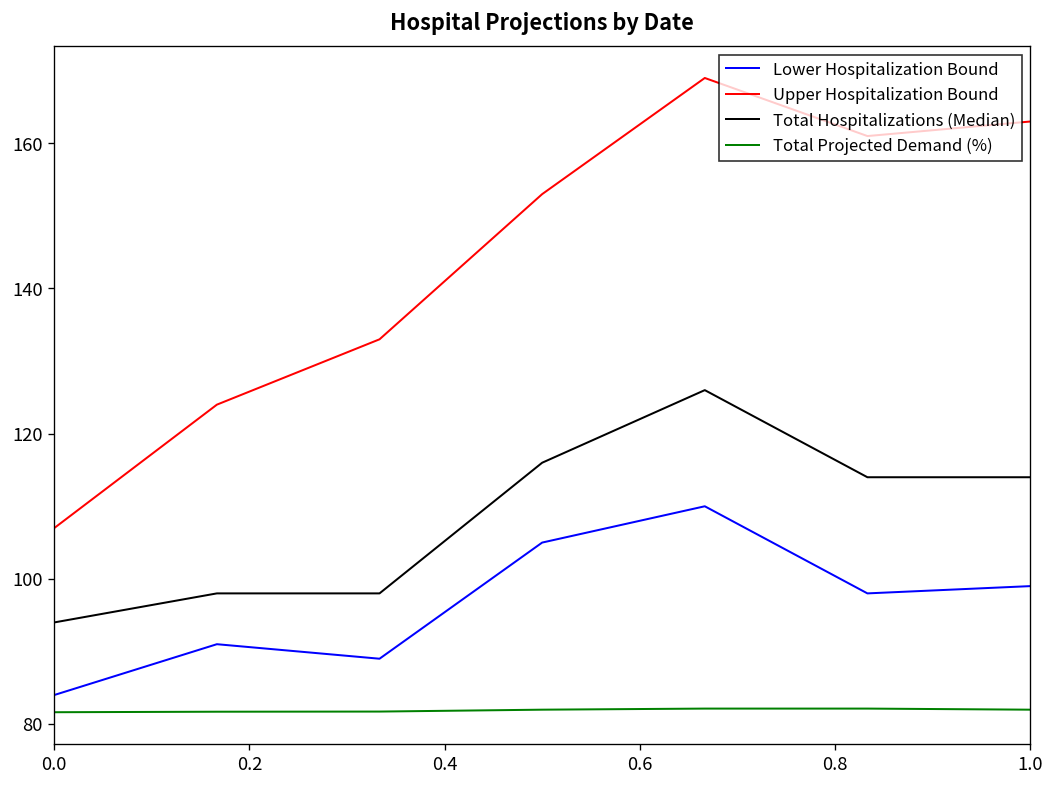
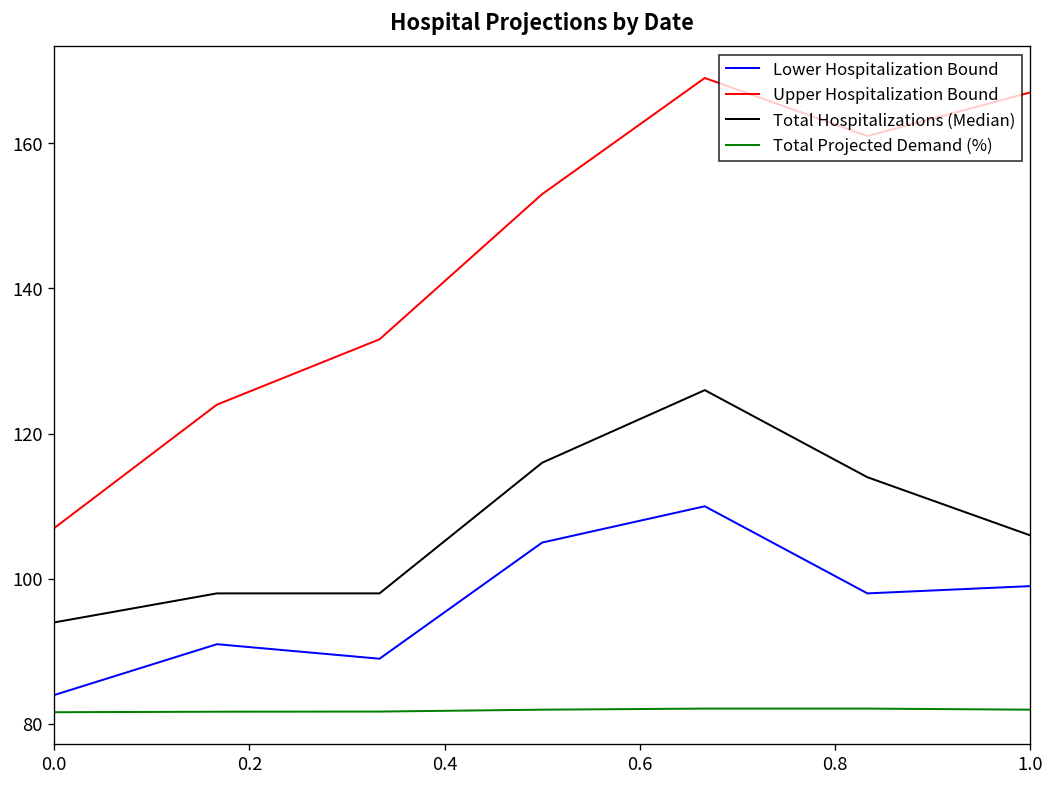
Upper Hospitalization Bound, 1.0: 163 -> 167
Total Hospitalizations (Median), 1.0: 114 -> 106
